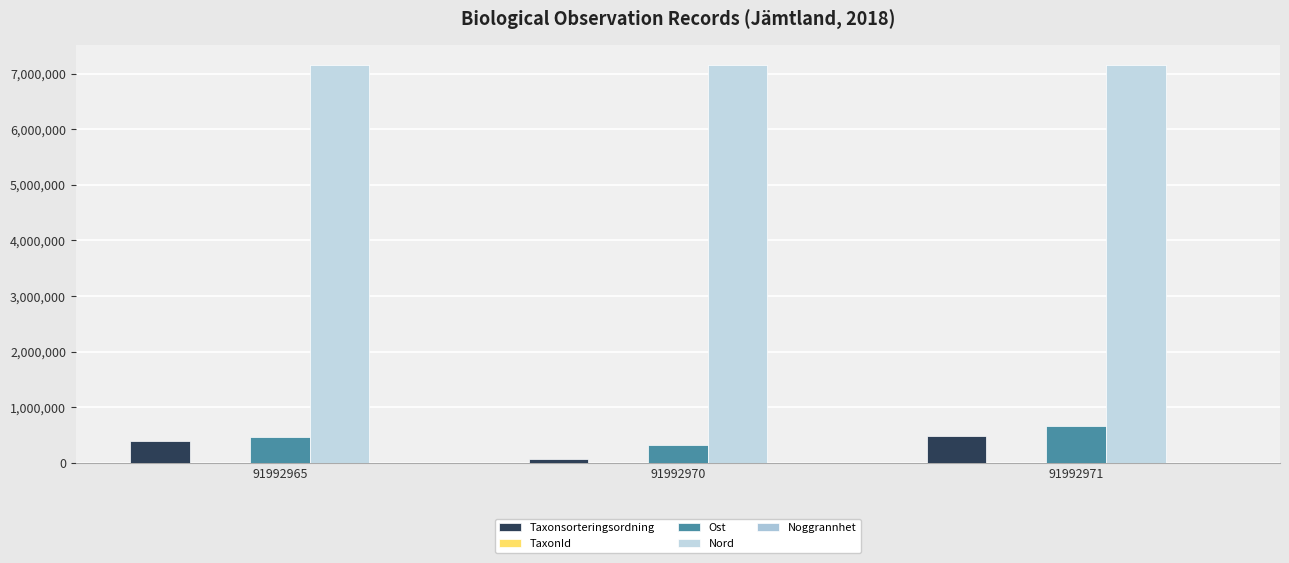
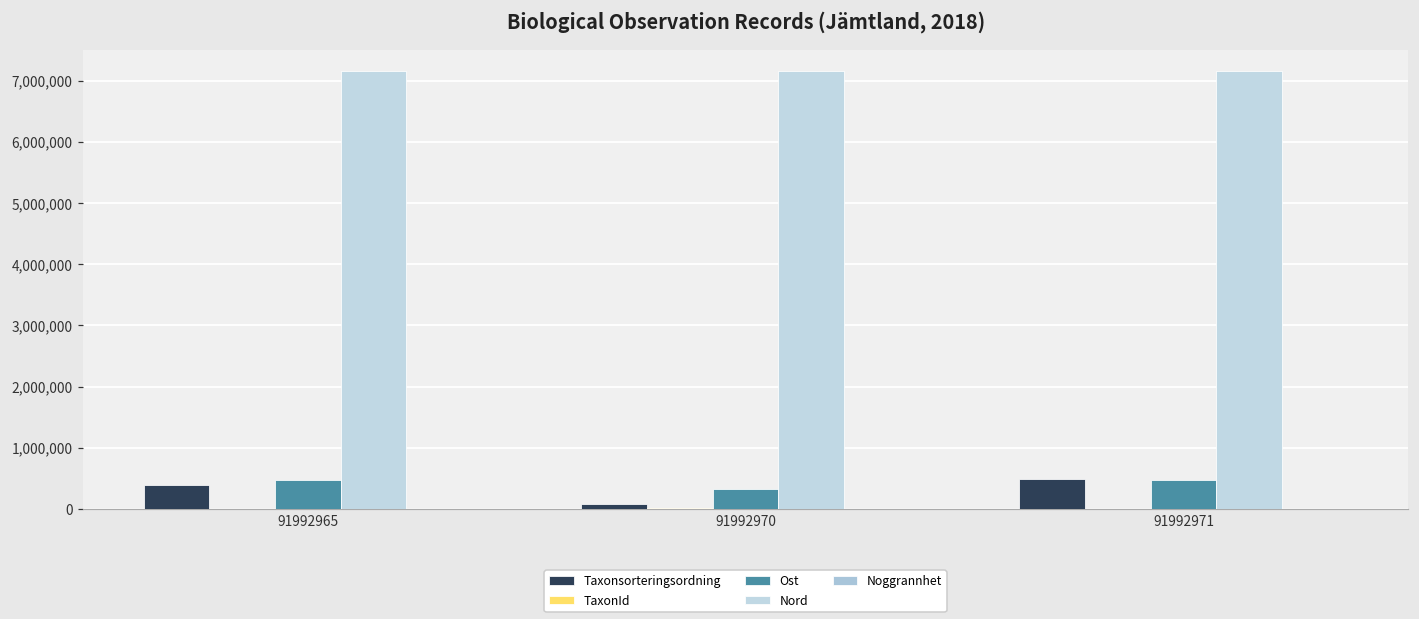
Ost, 91992971: 700,000 -> 500,000
